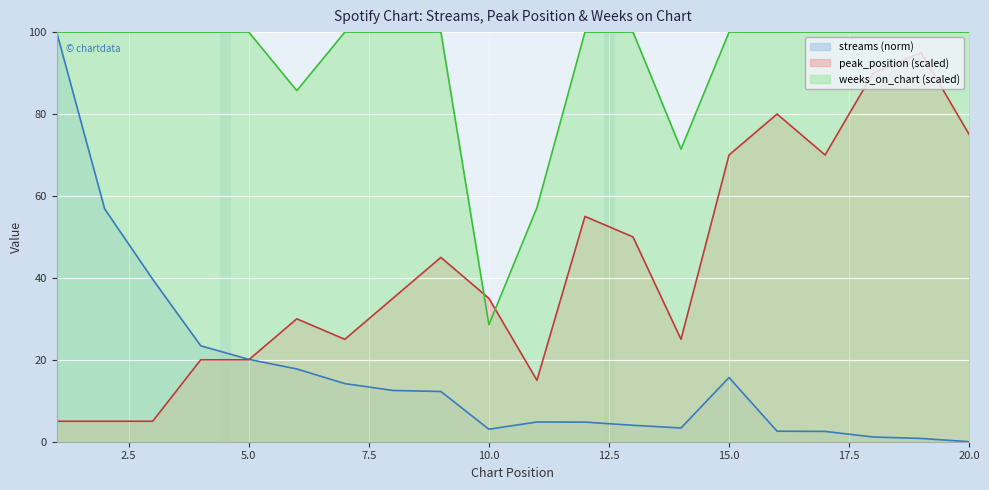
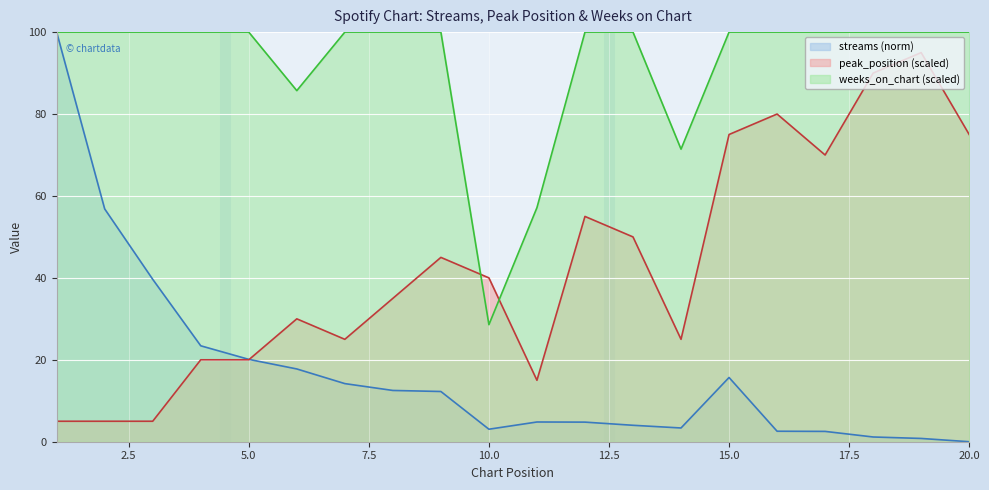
peak_position (scaled), 10.0: 35 -> 40
peak_position (scaled), 15.0: 70 -> 75
